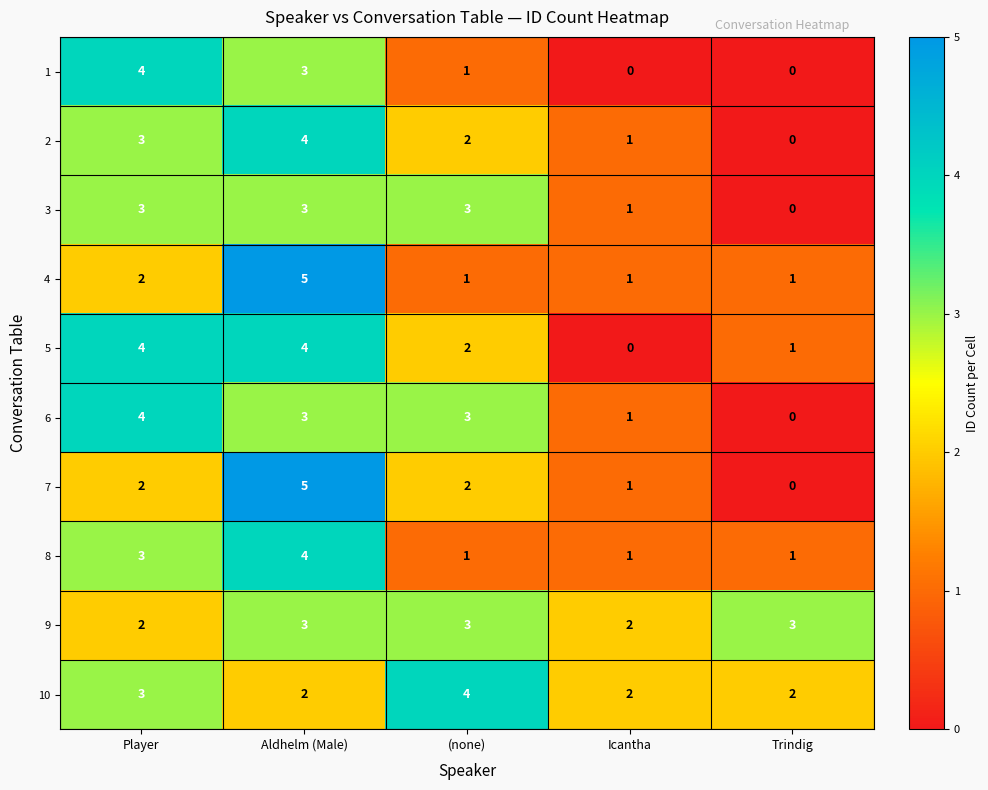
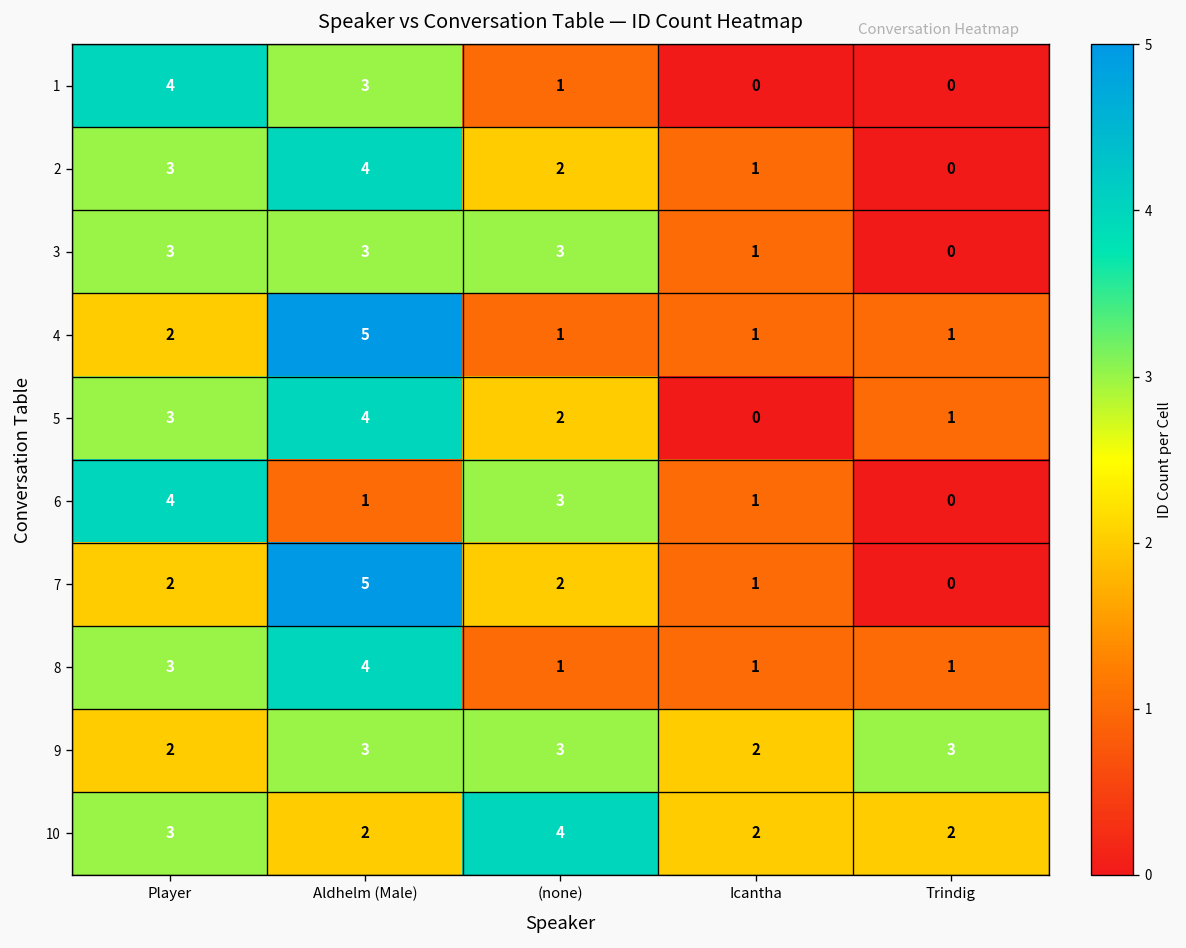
5, Player: 4 -> 3
6, Aldhelm (Male): 3 -> 1
